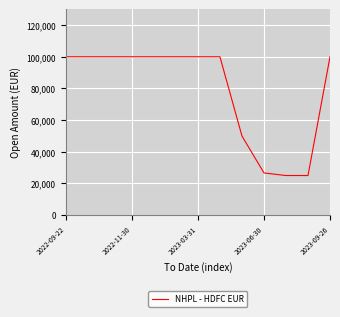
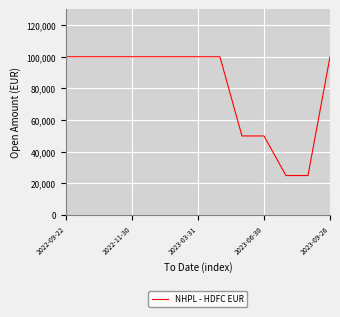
2023-06-30: 27,000 -> 50,000
